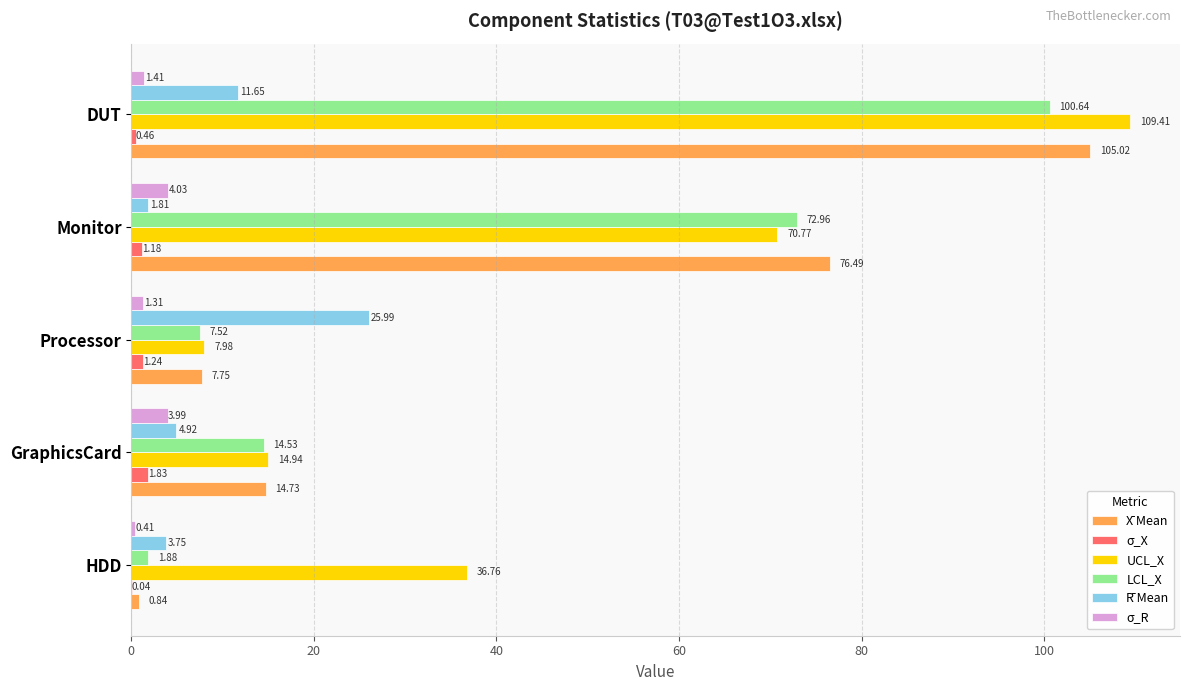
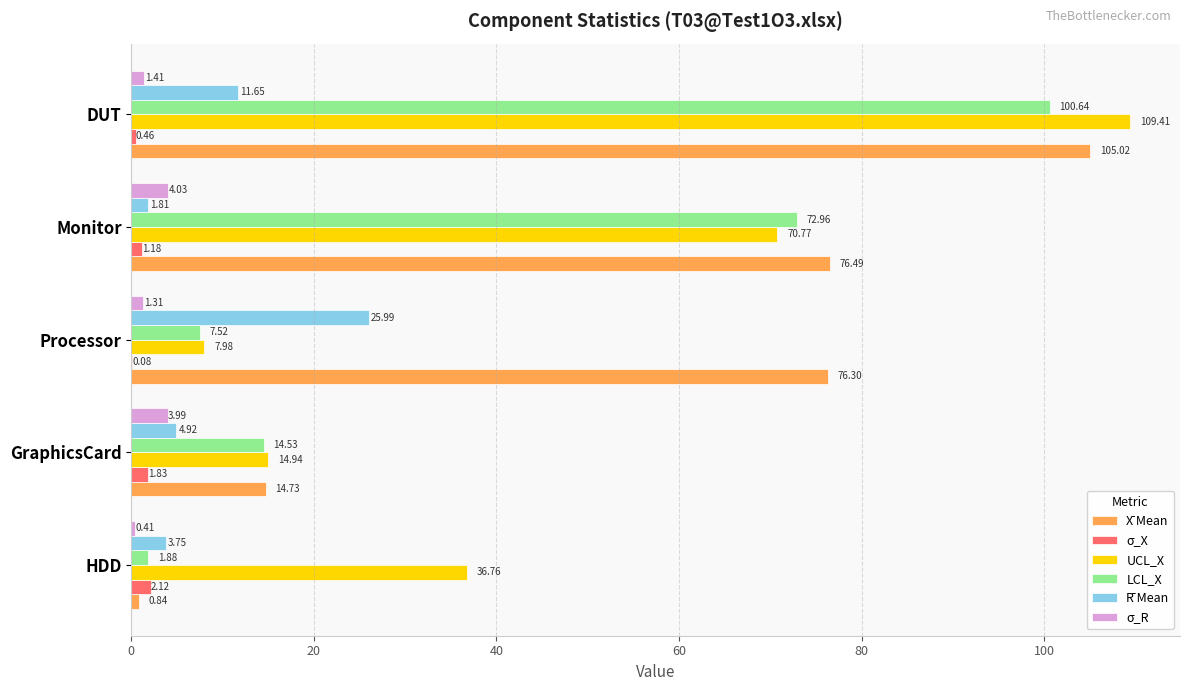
σ_X, Processor: 1.24 -> 0.08
X̄ Mean, Processor: 7.75 -> 76.30
σ_X, HDD: 0.04 -> 2.12
